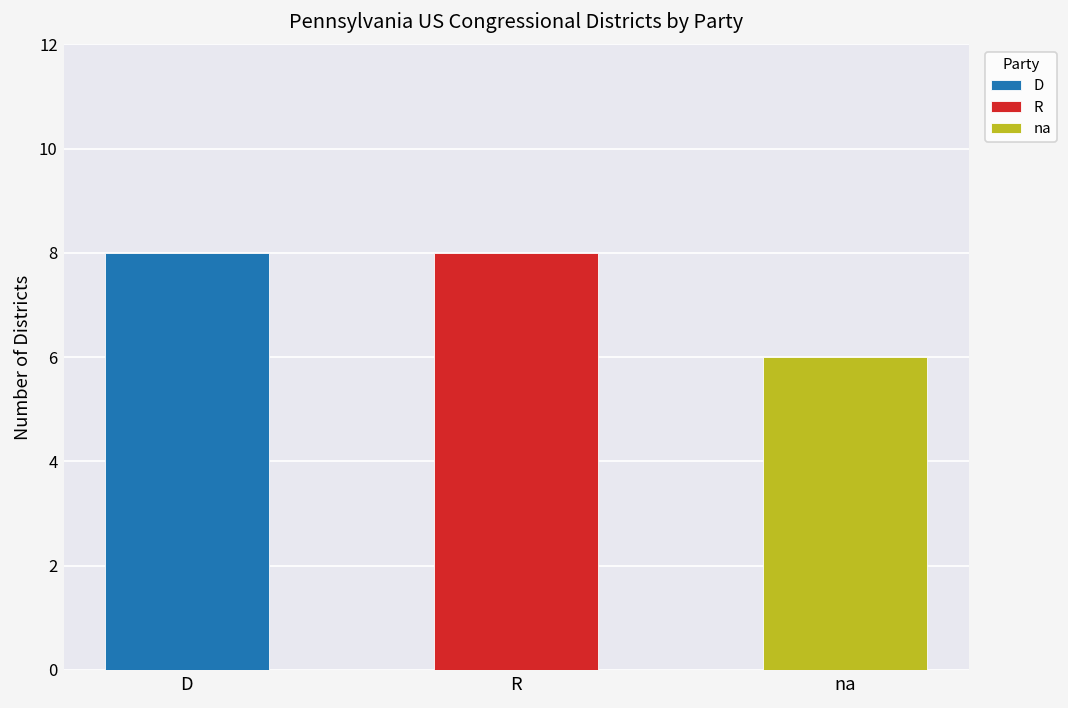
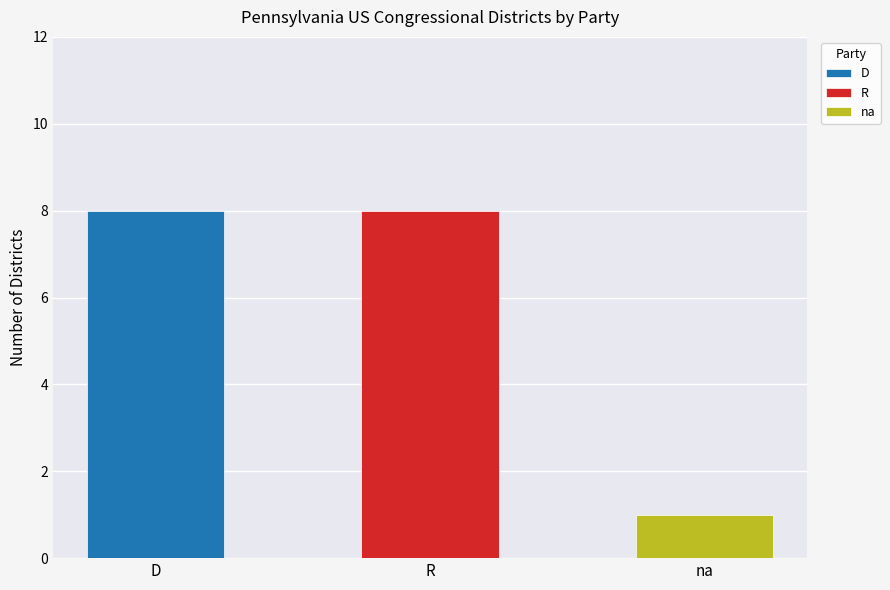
na: 6 -> 1
